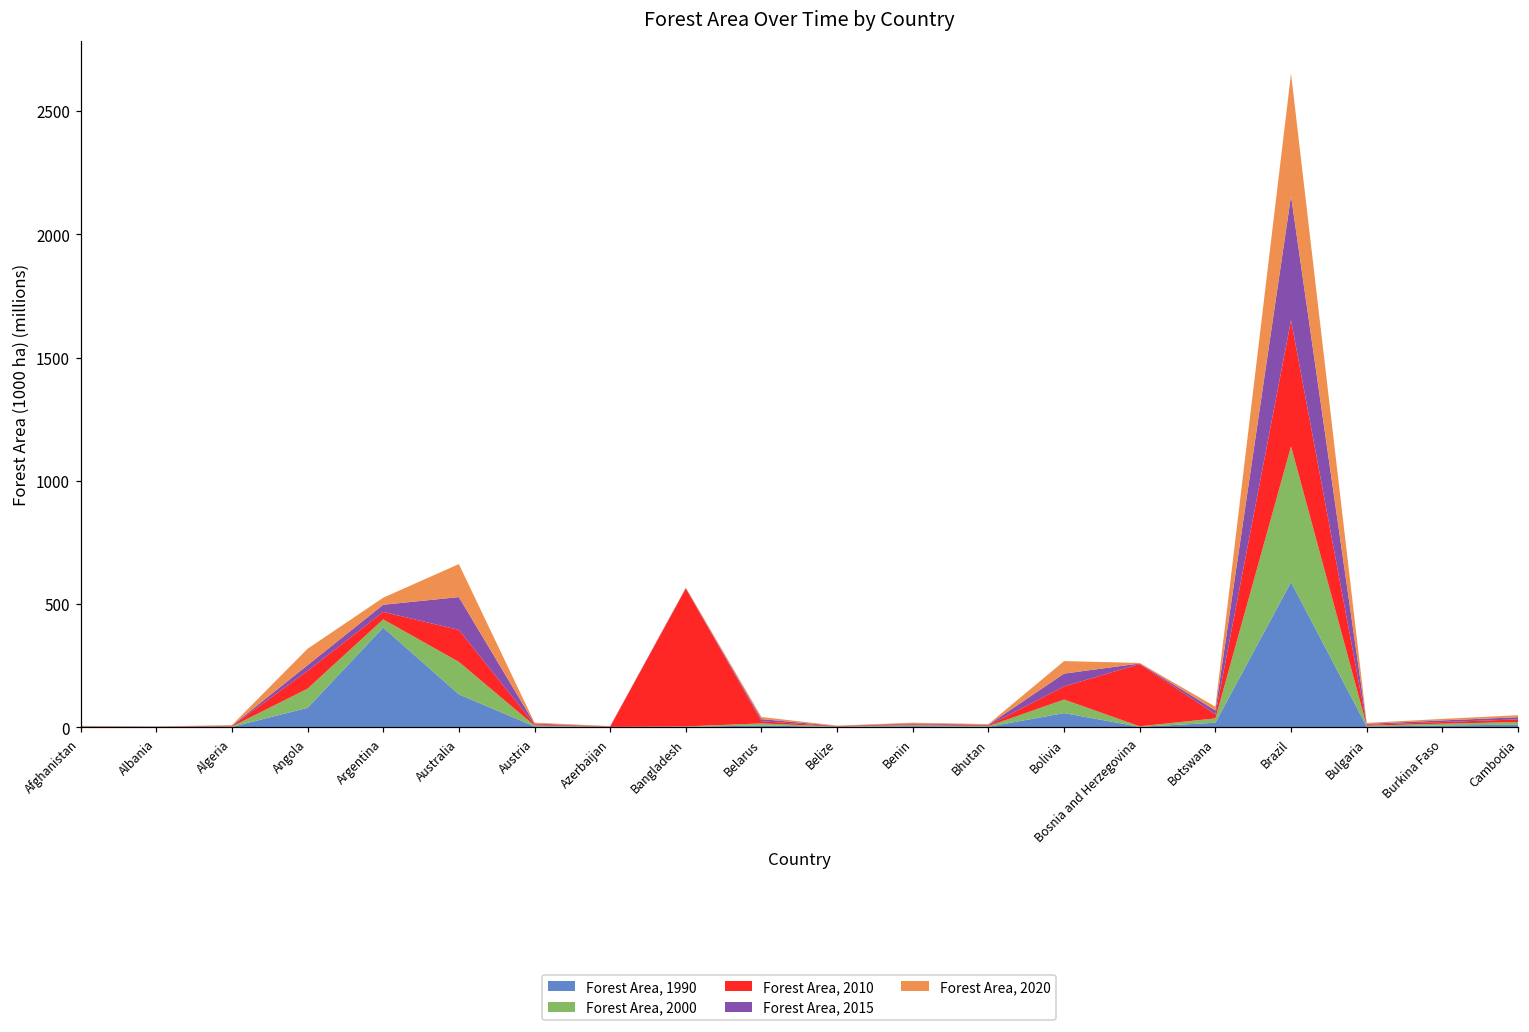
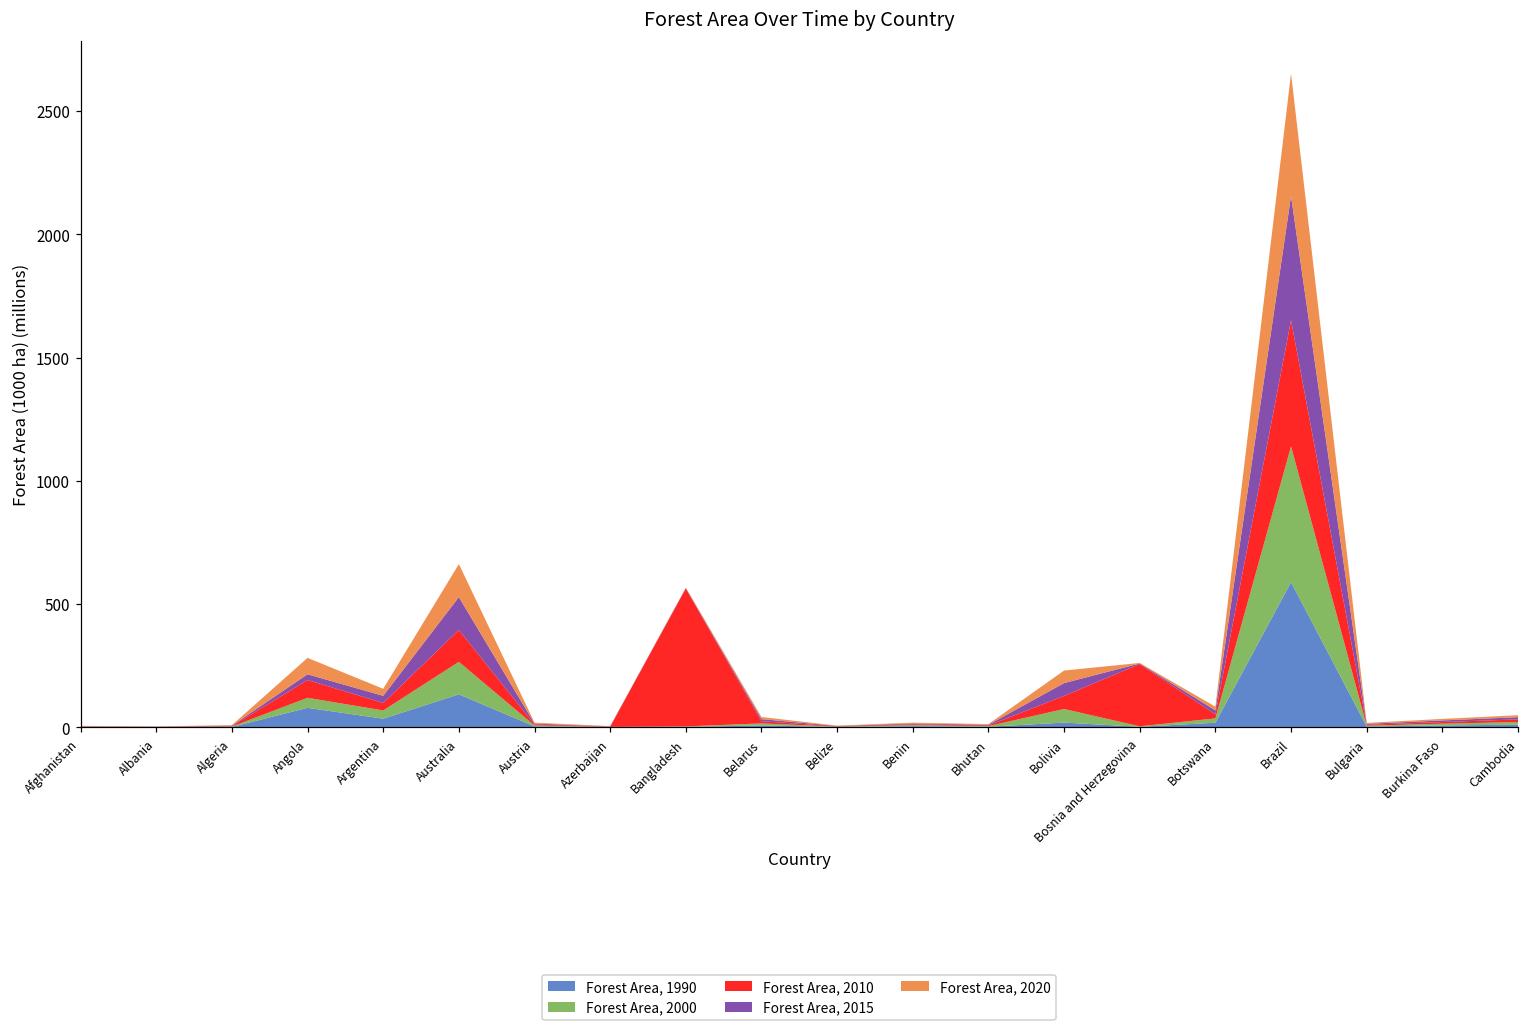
Forest Area, 2000, Angola: 80 -> 40
Forest Area, 1990, Argentina: 400 -> 40
Forest Area, 1990, Bolivia: 60 -> 20
